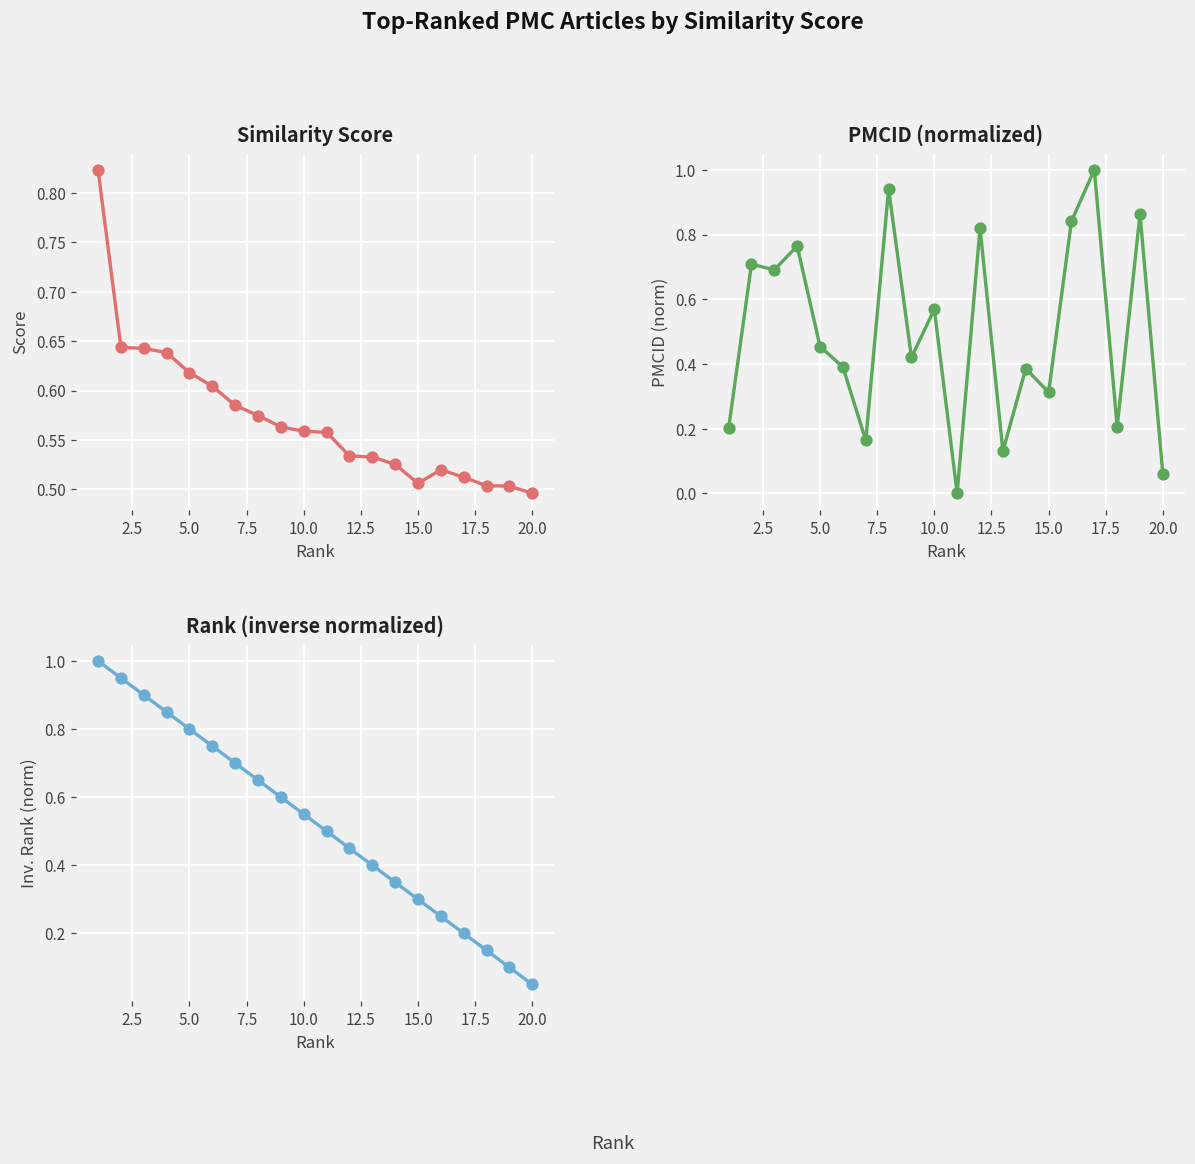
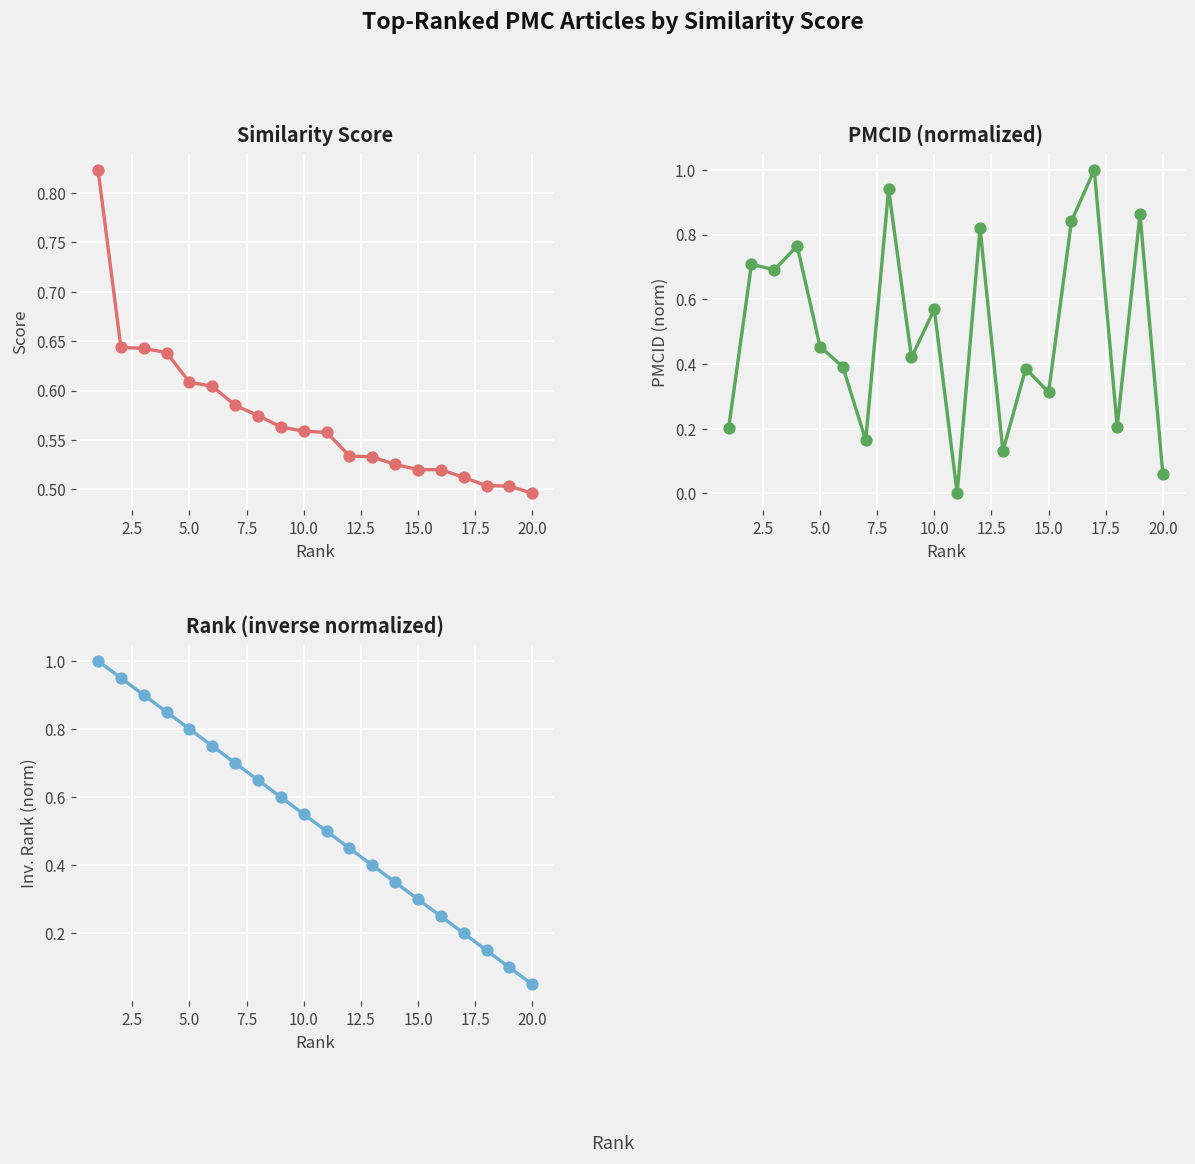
Similarity Score, 5.0: 0.62 -> 0.61
Similarity Score, 15.0: 0.51 -> 0.52
